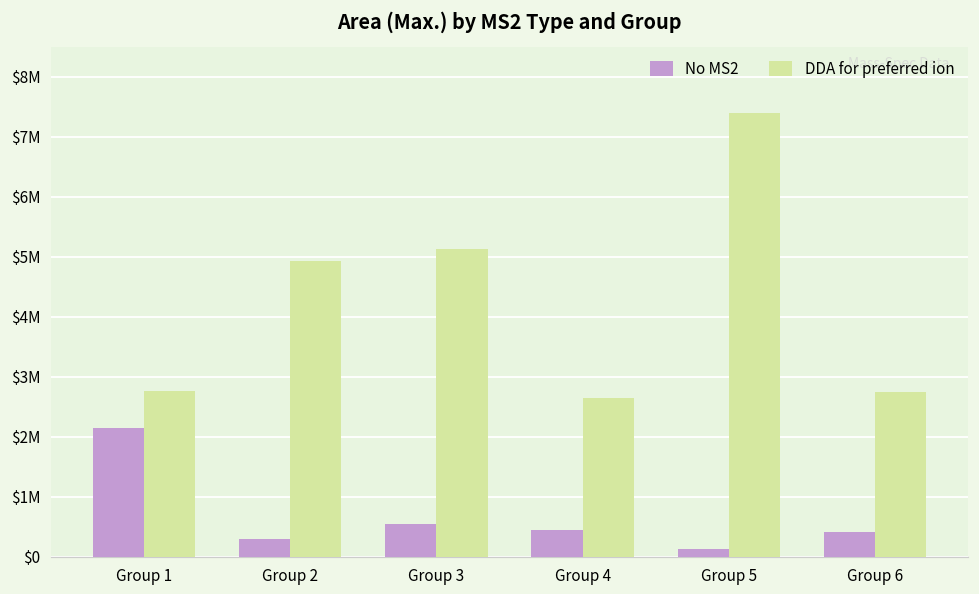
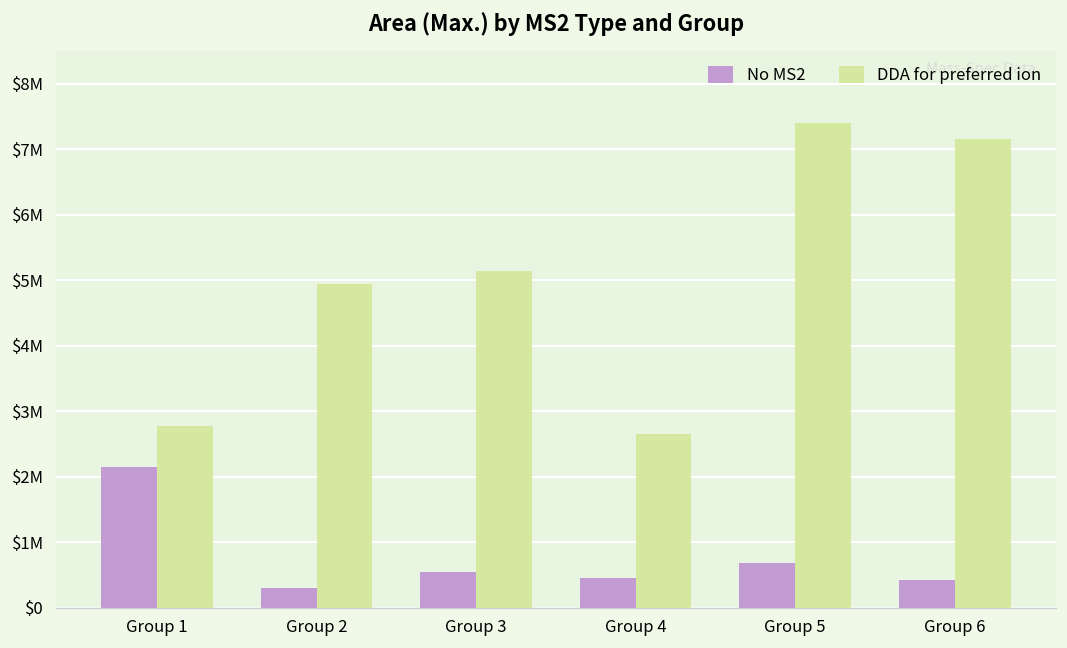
No MS2, Group 5: $100000 -> $700000
DDA for preferred ion, Group 6: $2700000 -> $7200000
